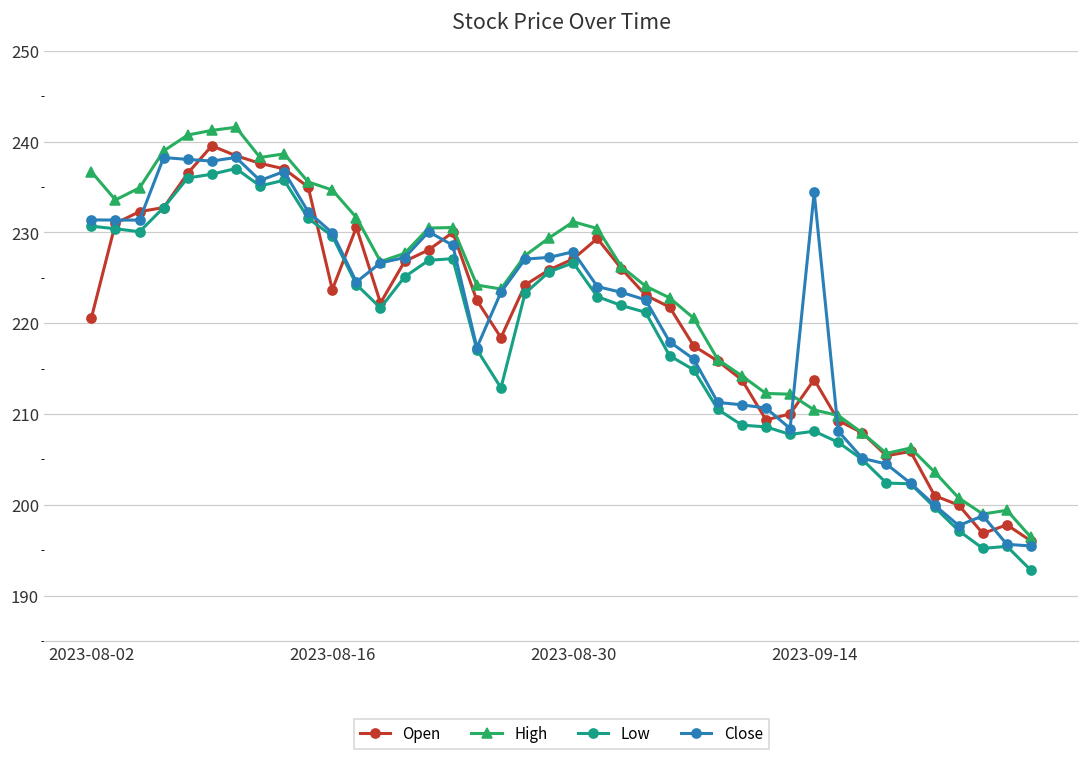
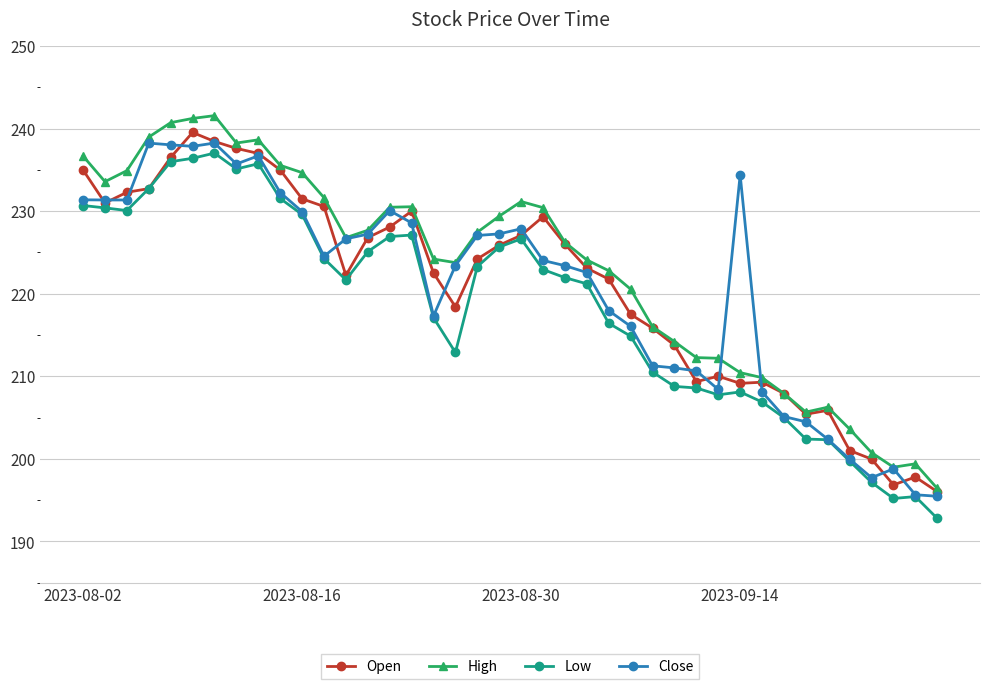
Open, 2023-08-02: 221 -> 235
Open, 2023-08-16: 224 -> 232
Open, 2023-09-14: 214 -> 209
